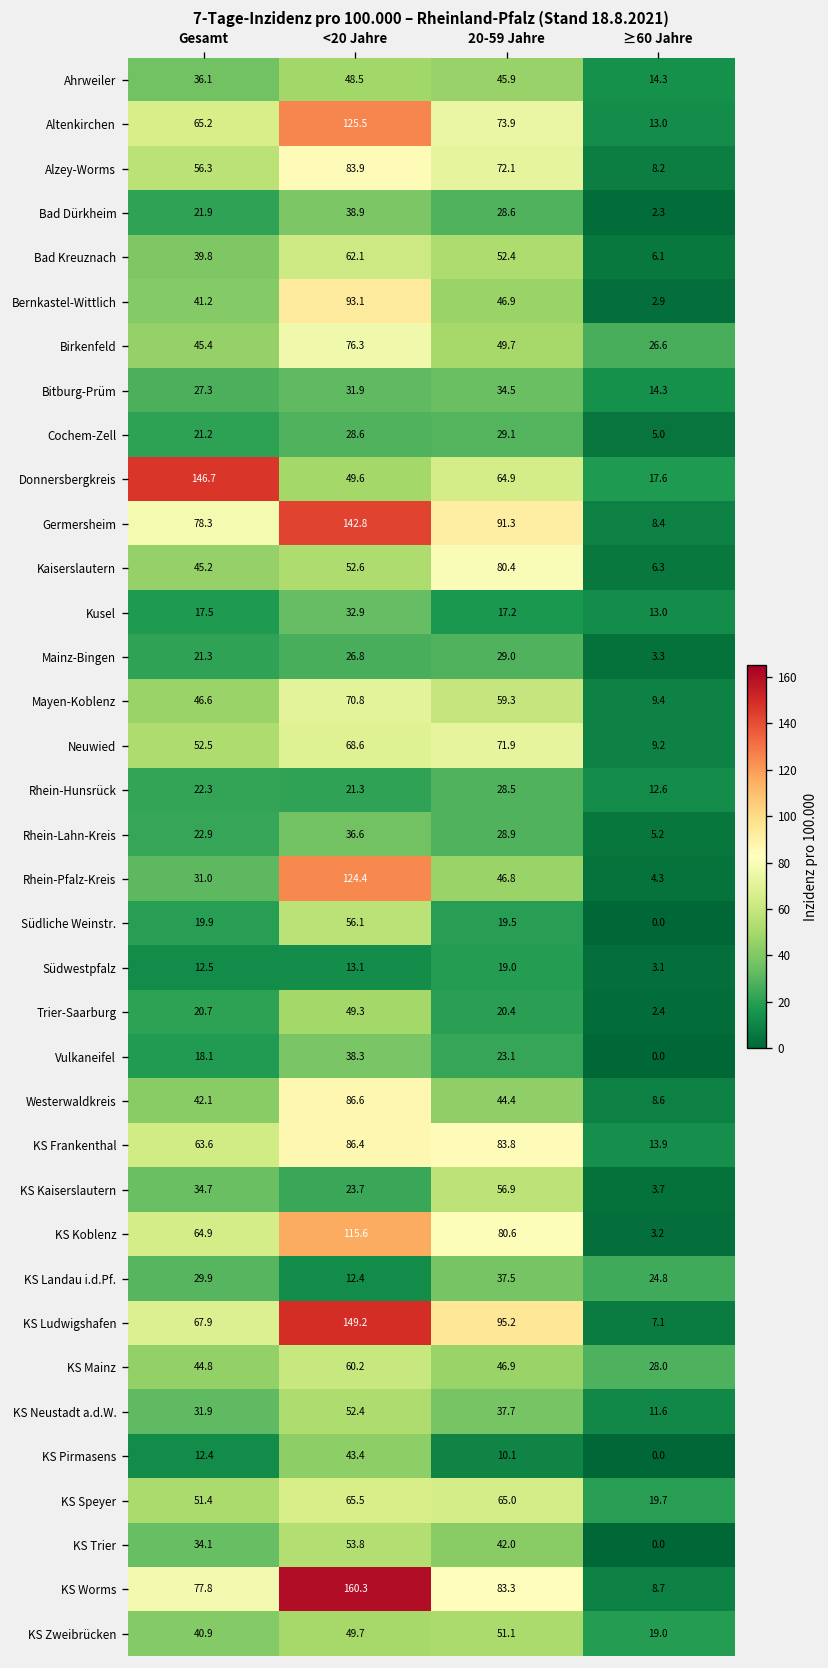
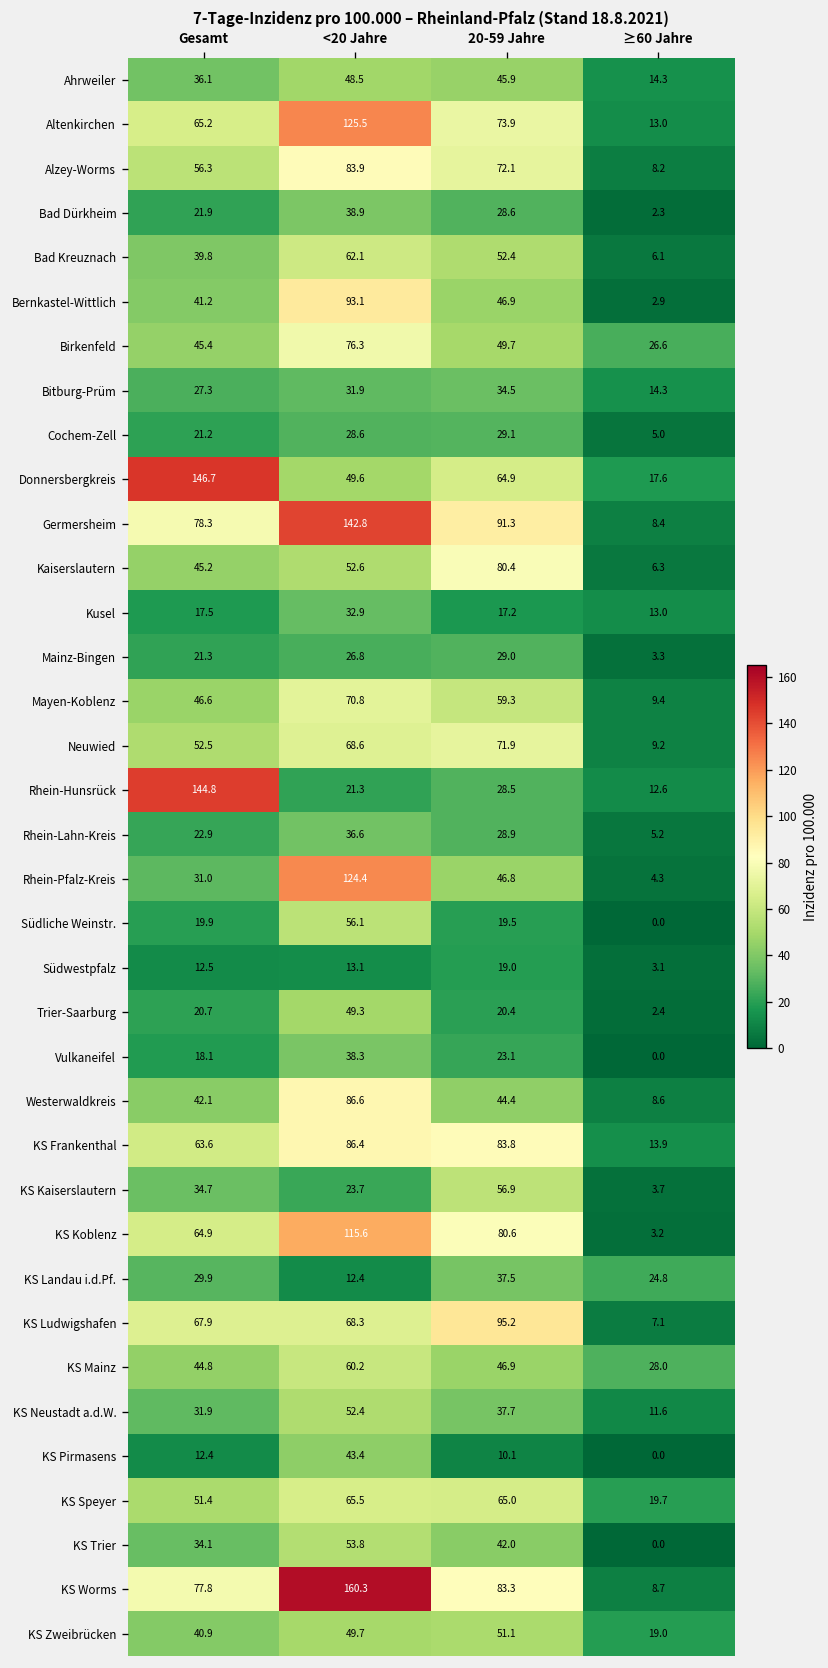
Rhein-Hunsrück, Gesamt: 22.3 -> 144.8
KS Ludwigshafen, <20 Jahre: 149.2 -> 68.3
